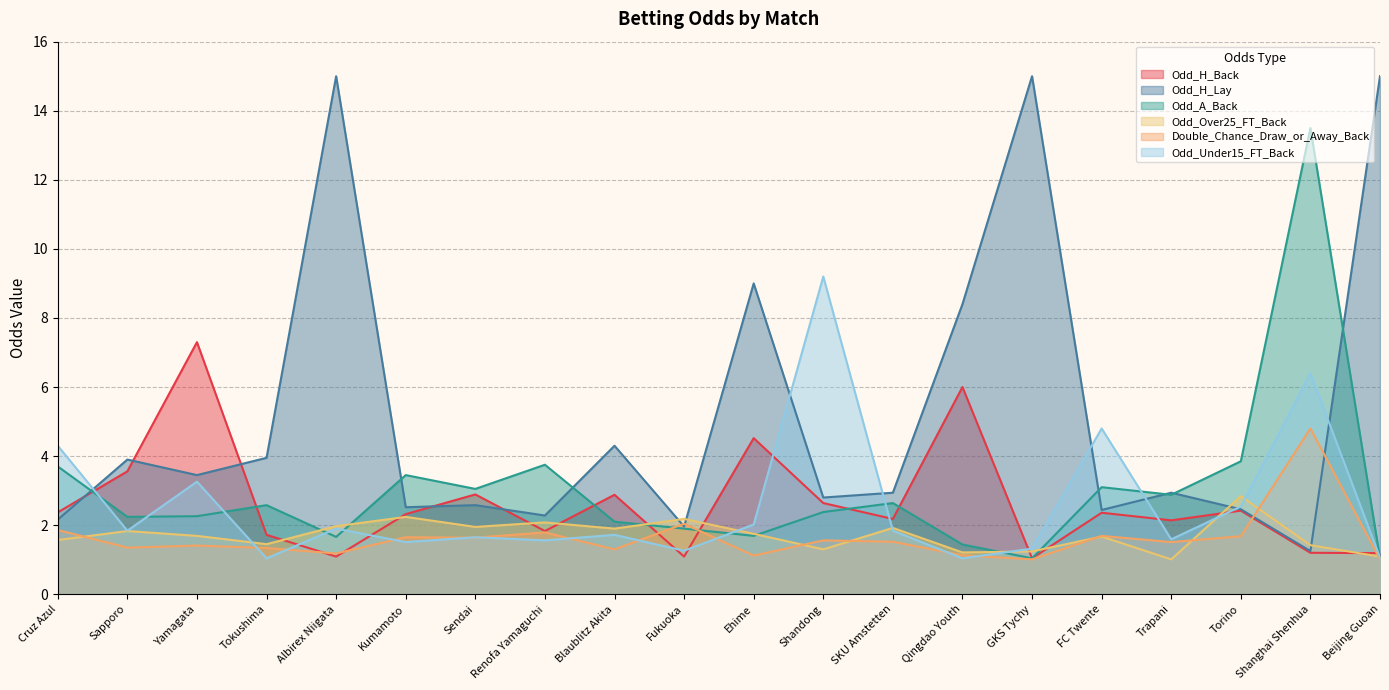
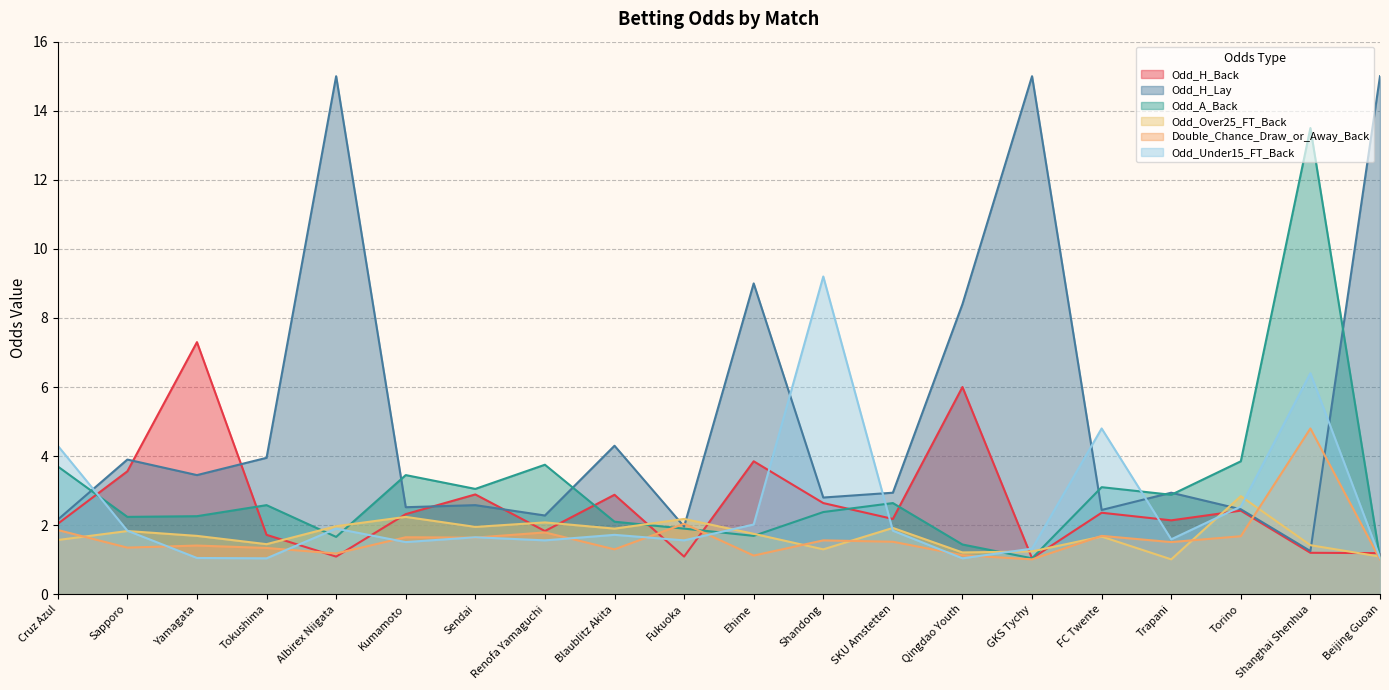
Odd_H_Back, Cruz Azul: 2.4 -> 2.0
Odd_Under15_FT_Back, Yamagata: 3.3 -> 1.1
Odd_Under15_FT_Back, Fukuoka: 1.3 -> 1.6
Odd_H_Back, Ehime: 4.5 -> 3.9
